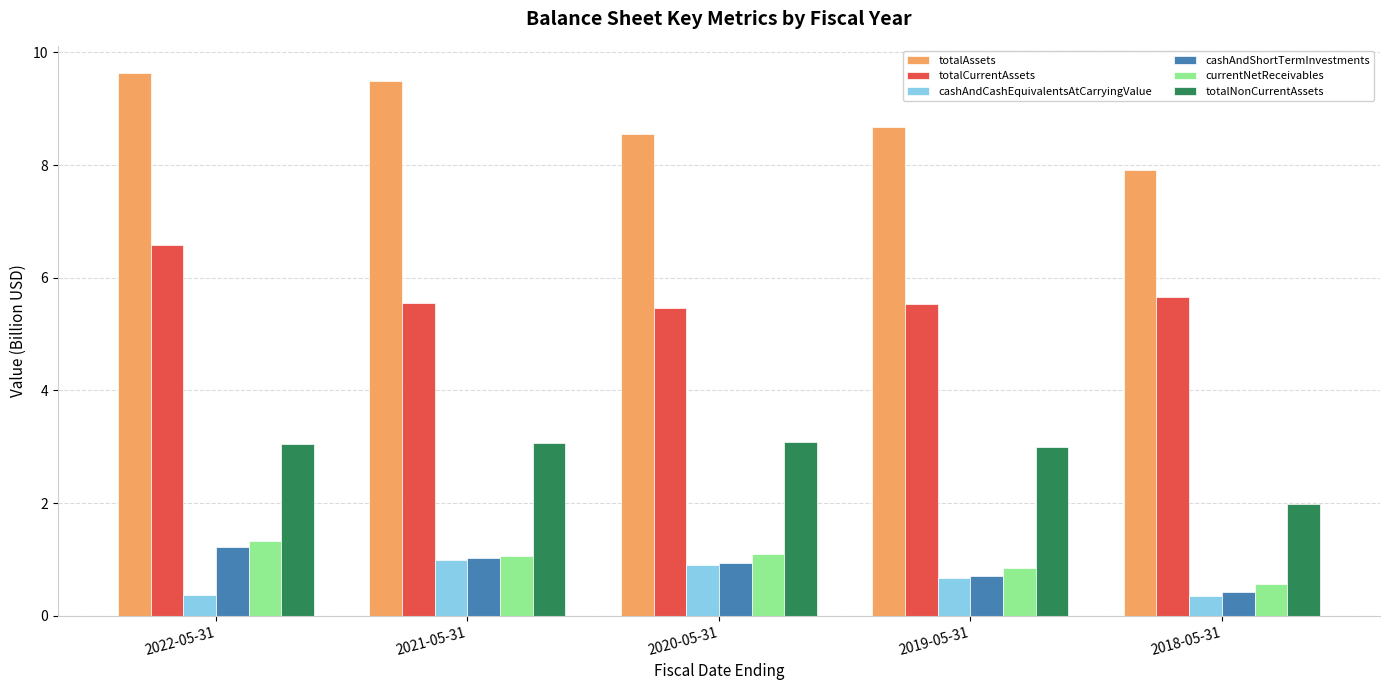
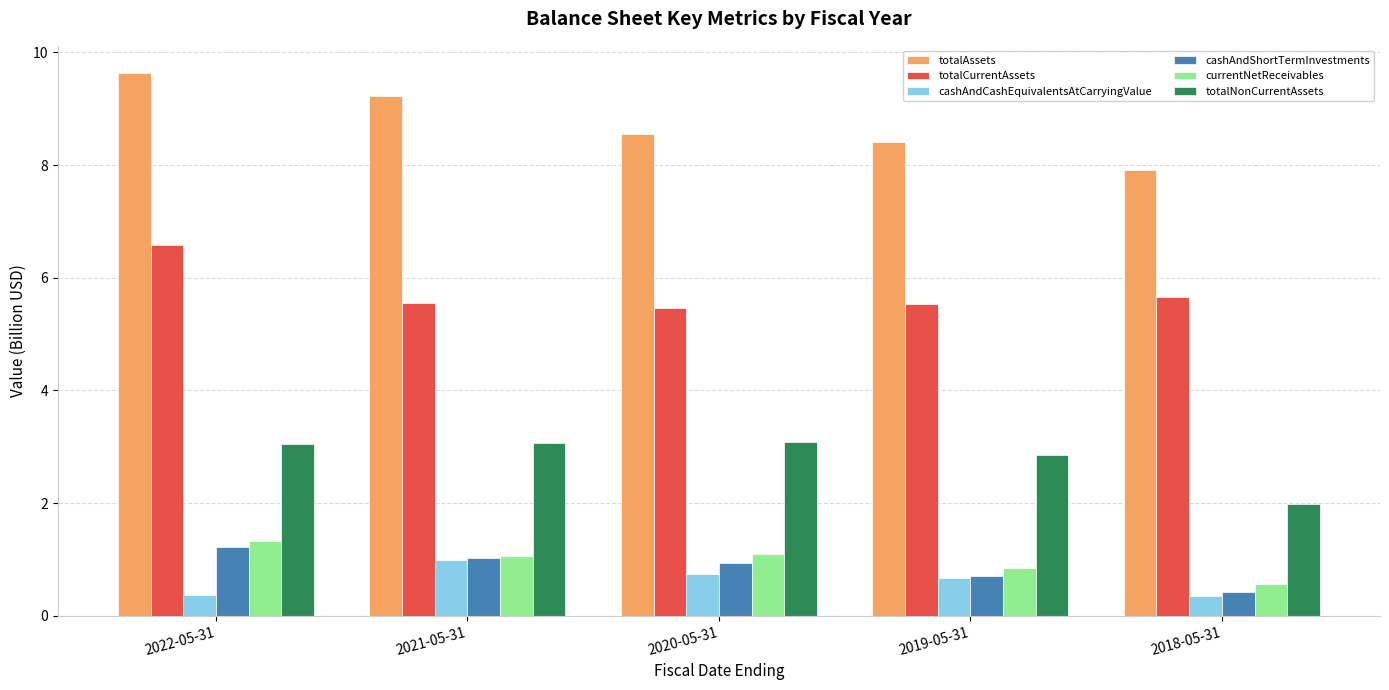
totalAssets, 2021-05-31: 9.5 -> 9.2
cashAndCashEquivalentsAtCarryingValue, 2020-05-31: 0.9 -> 0.7
totalAssets, 2019-05-31: 8.7 -> 8.4
totalNonCurrentAssets, 2019-05-31: 3.0 -> 2.8
